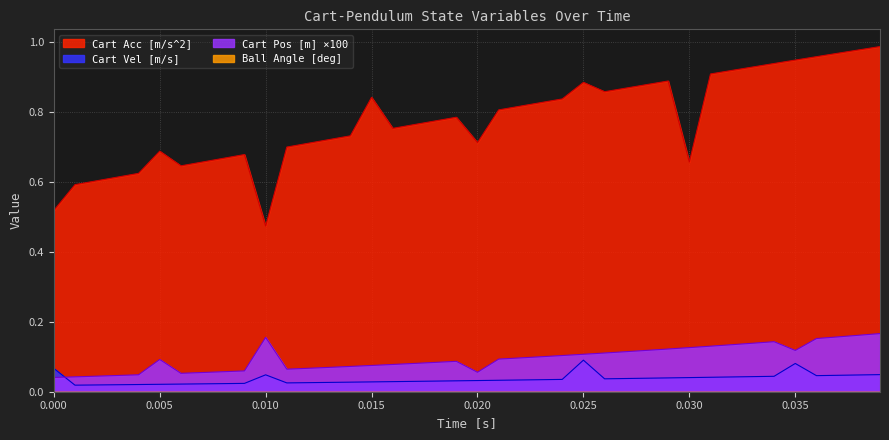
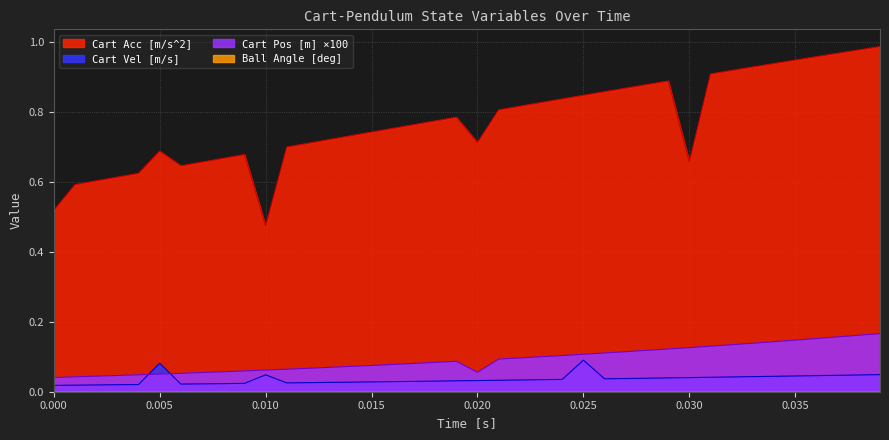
Cart Vel [m/s], 0.000: 0.07 -> 0.02
Cart Vel [m/s], 0.005: 0.02 -> 0.08
Cart Pos [m] ×100, 0.005: 0.09 -> 0.05
Cart Pos [m] ×100, 0.010: 0.16 -> 0.06
Cart Acc [m/s^2], 0.015: 0.84 -> 0.74
Cart Acc [m/s^2], 0.025: 0.88 -> 0.85
Cart Vel [m/s], 0.035: 0.08 -> 0.05
Cart Pos [m] ×100, 0.035: 0.12 -> 0.15
